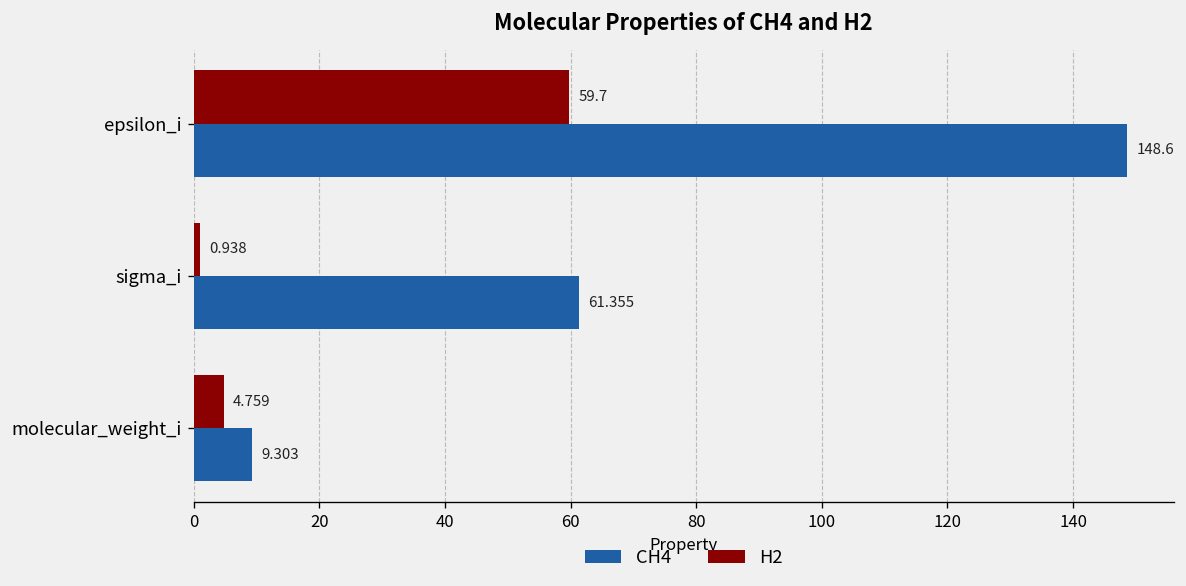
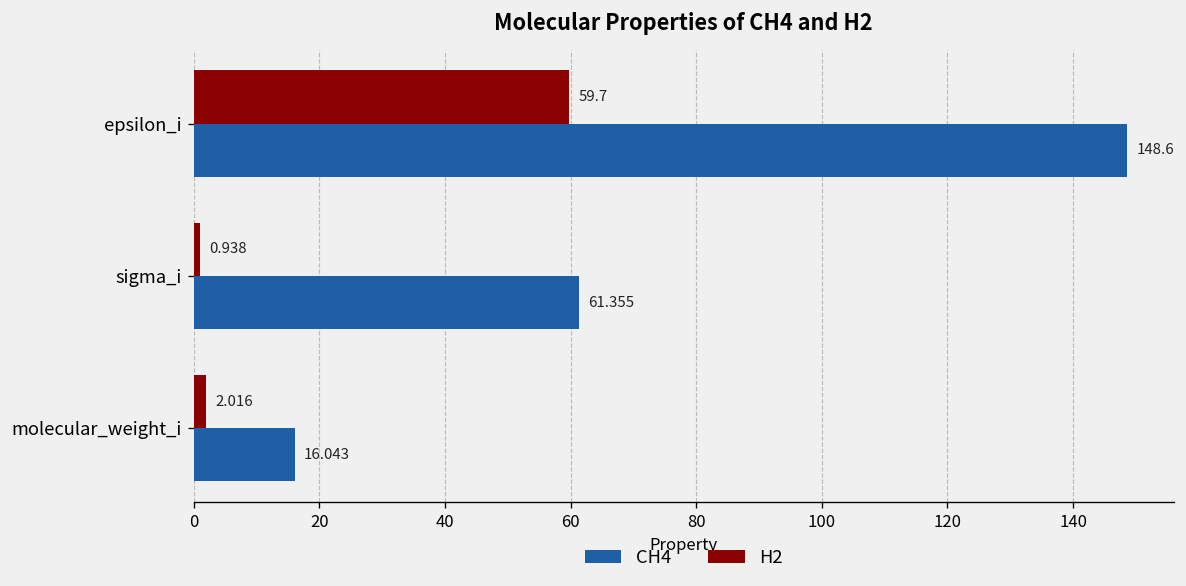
H2, molecular_weight_i: 4.759 -> 2.016
CH4, molecular_weight_i: 9.303 -> 16.043
